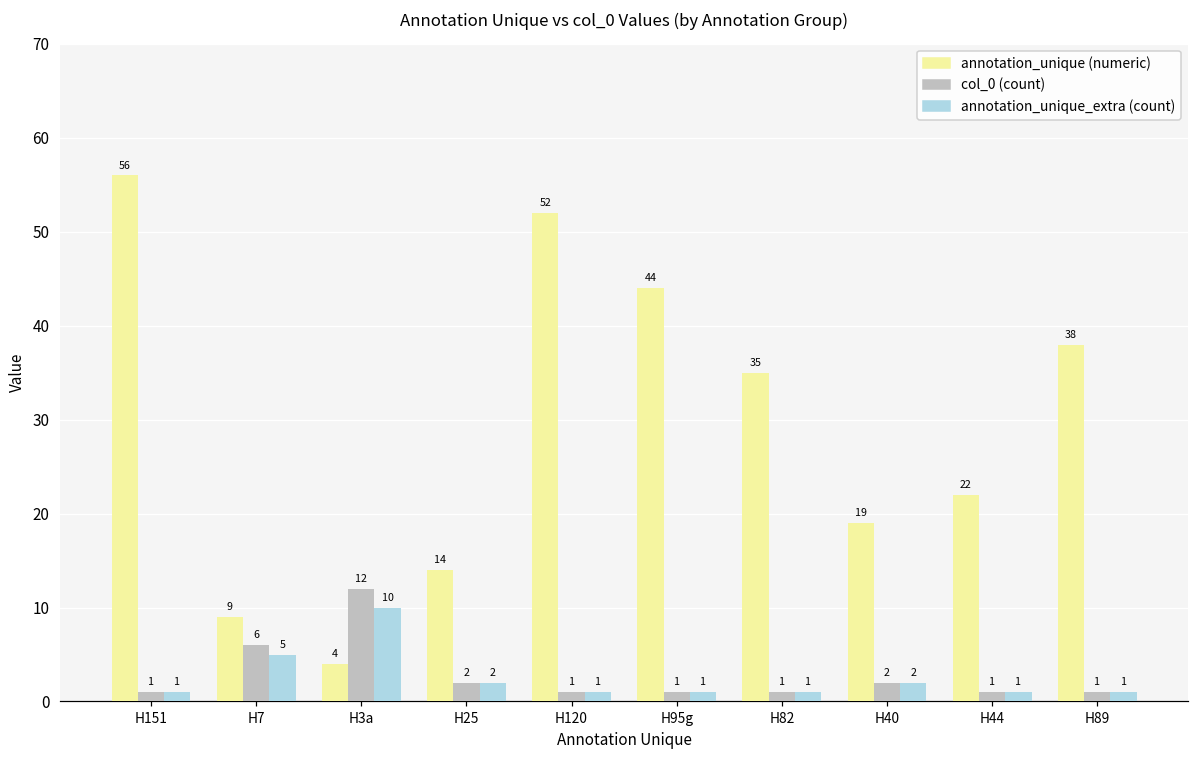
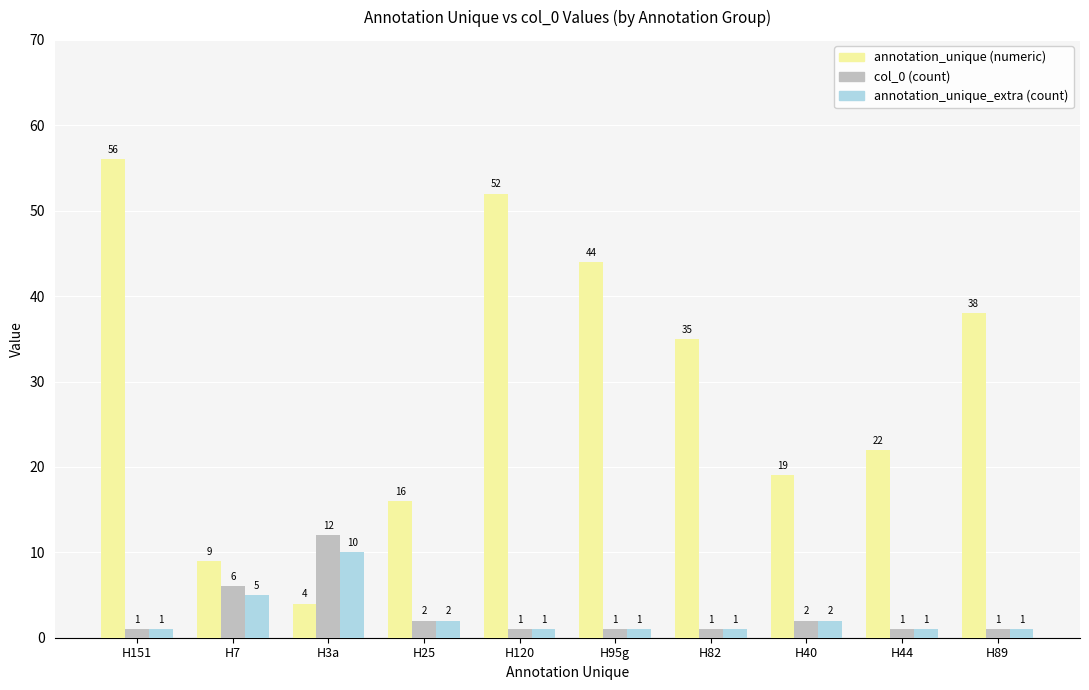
annotation_unique (numeric), H25: 14 -> 16
